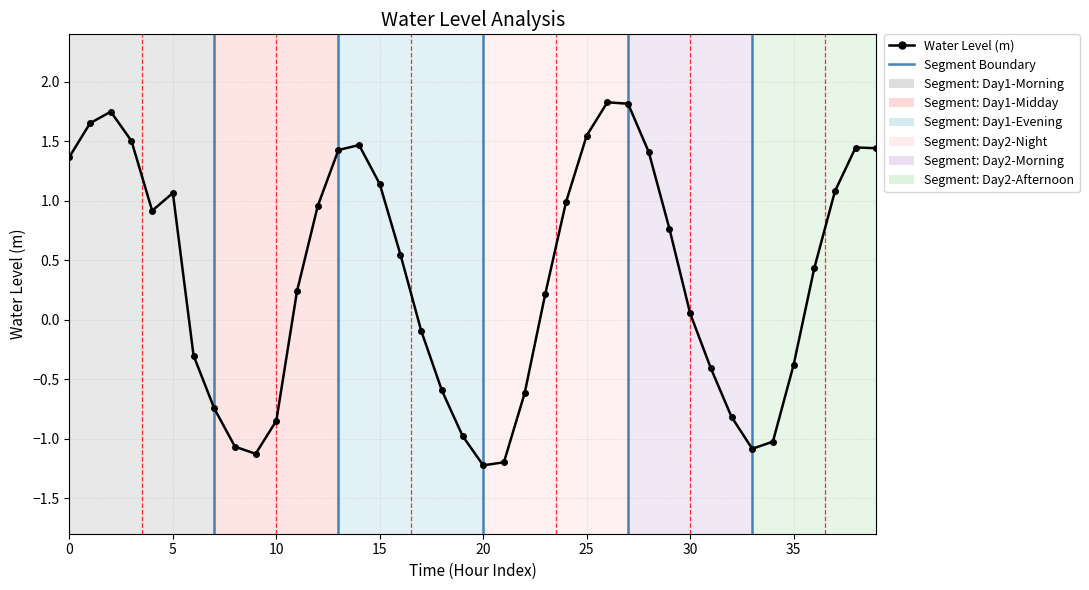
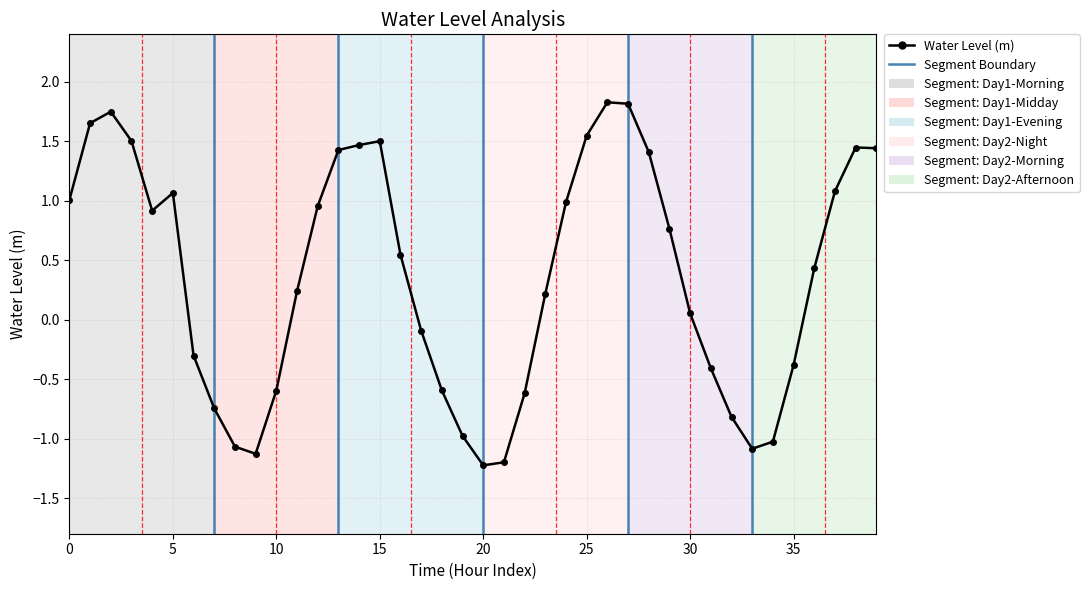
0: 1.37 -> 1.01
10: -0.85 -> -0.60
15: 1.14 -> 1.50
